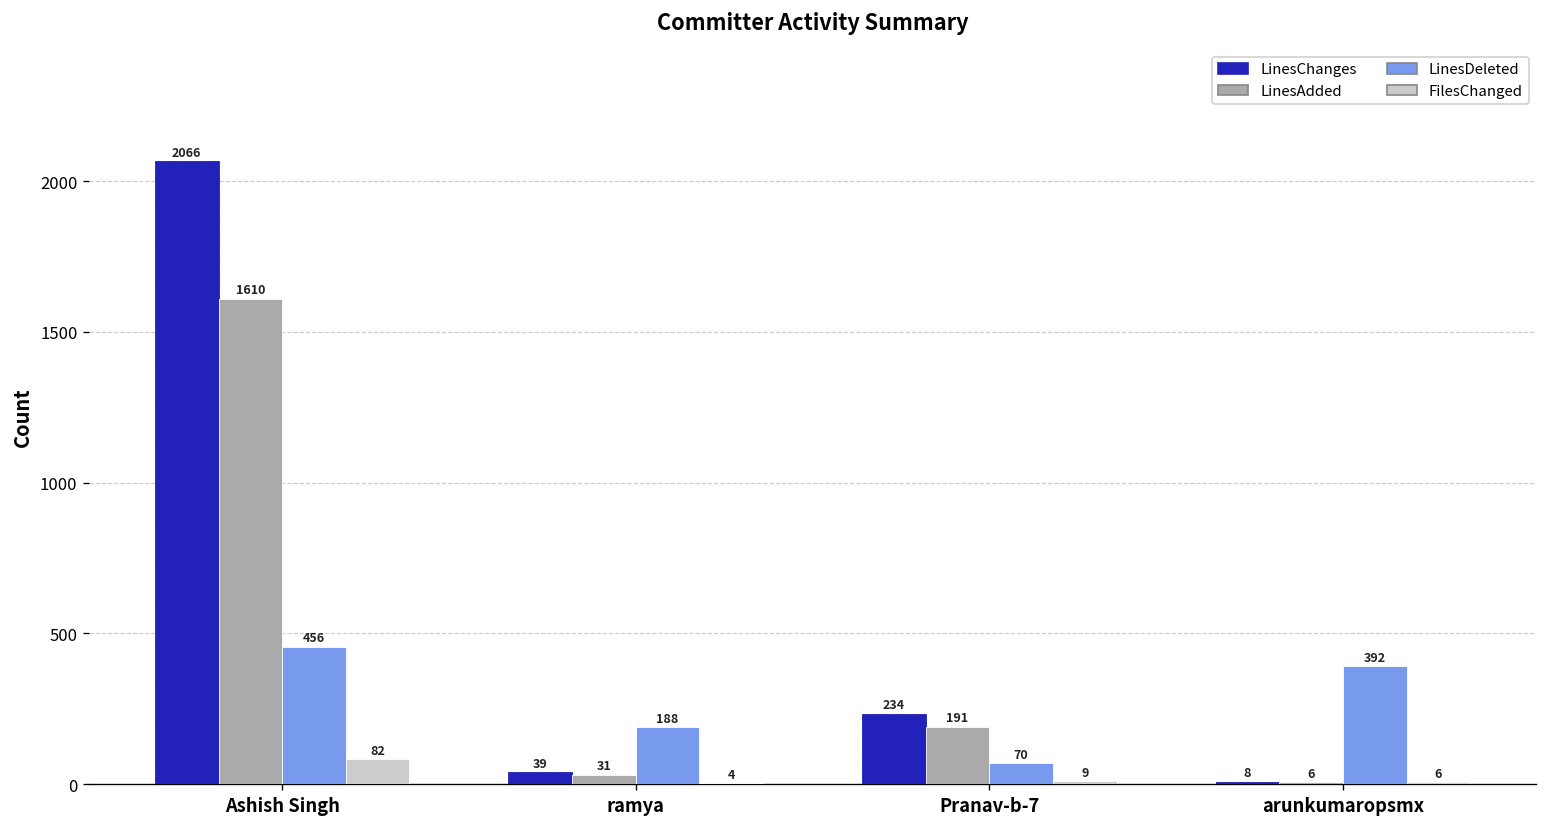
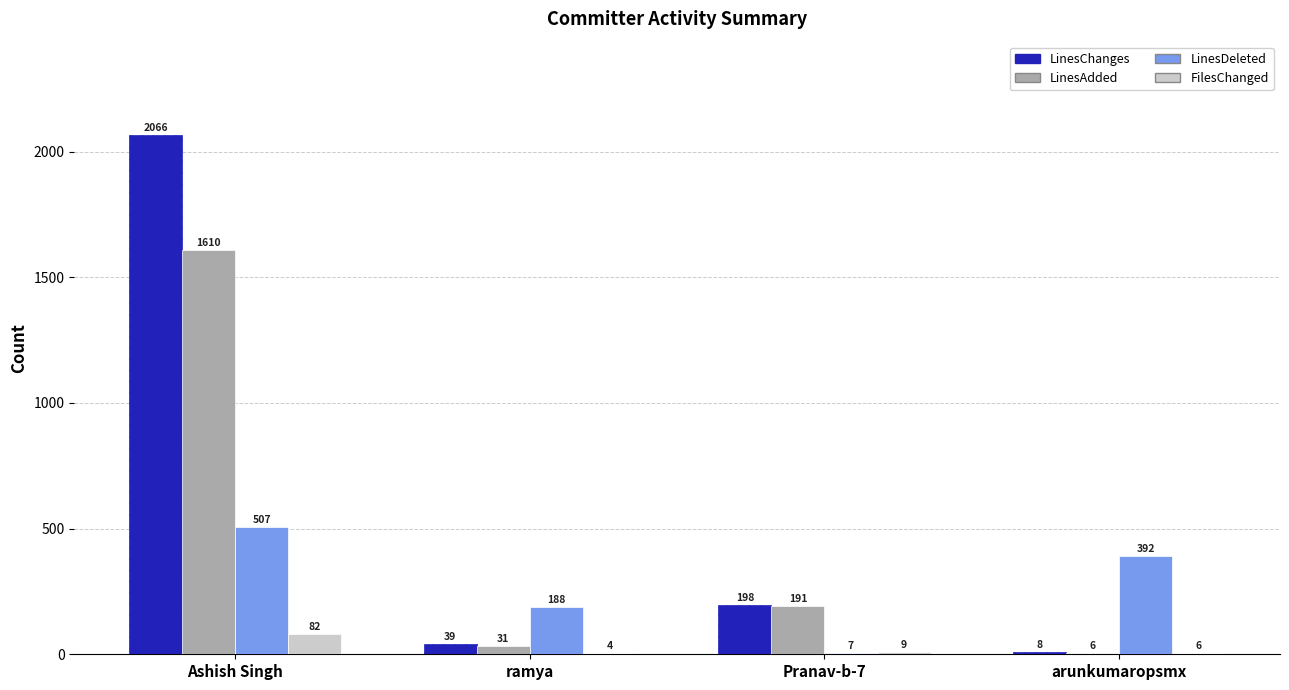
LinesDeleted, Ashish Singh: 456 -> 507
LinesChanges, Pranav-b-7: 234 -> 198
LinesDeleted, Pranav-b-7: 70 -> 7
